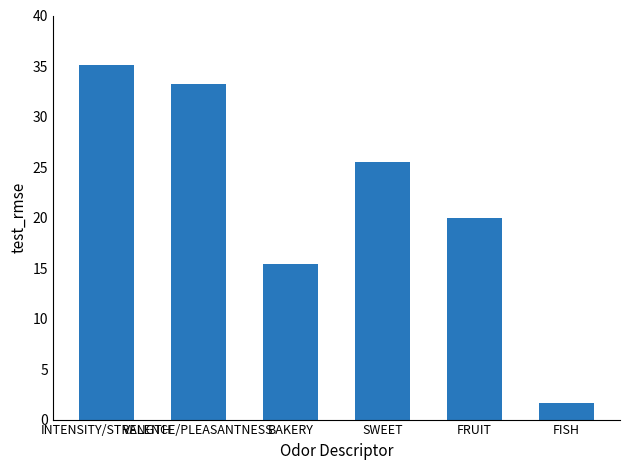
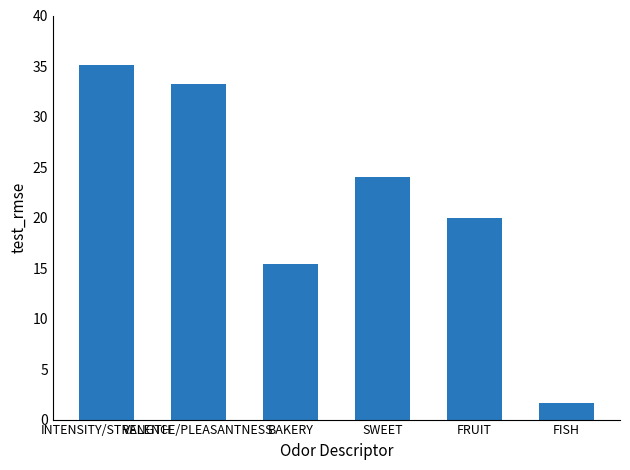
SWEET: 25.5 -> 24.1
